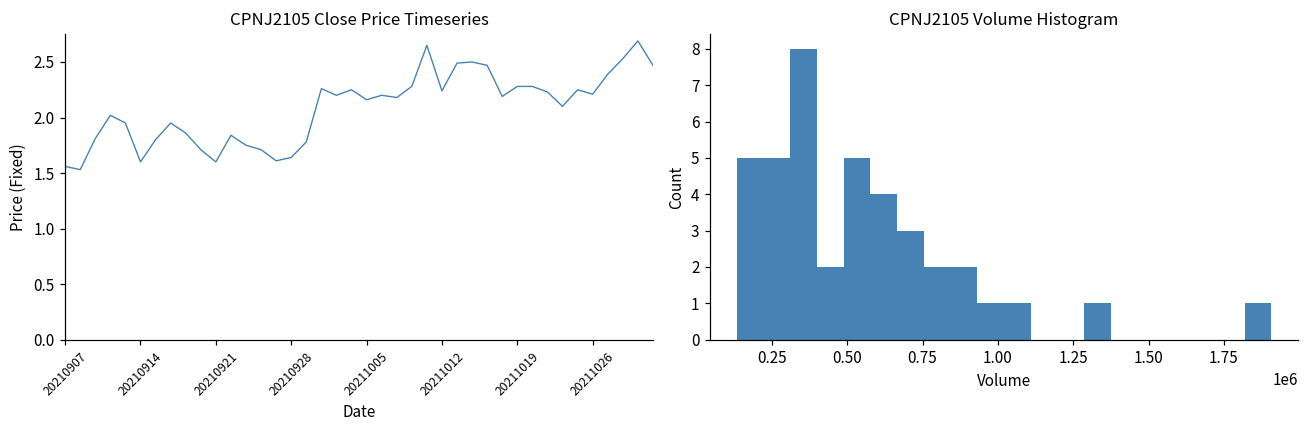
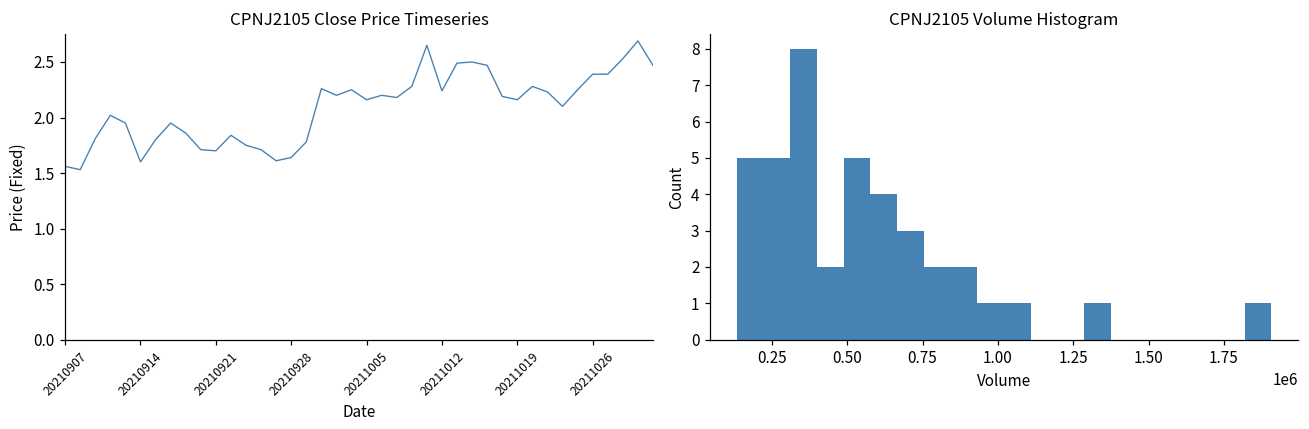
CPNJ2105 Close Price Timeseries, 20210921: 1.6 -> 1.7
CPNJ2105 Close Price Timeseries, 20211019: 2.28 -> 2.16
CPNJ2105 Close Price Timeseries, 20211026: 2.21 -> 2.39
